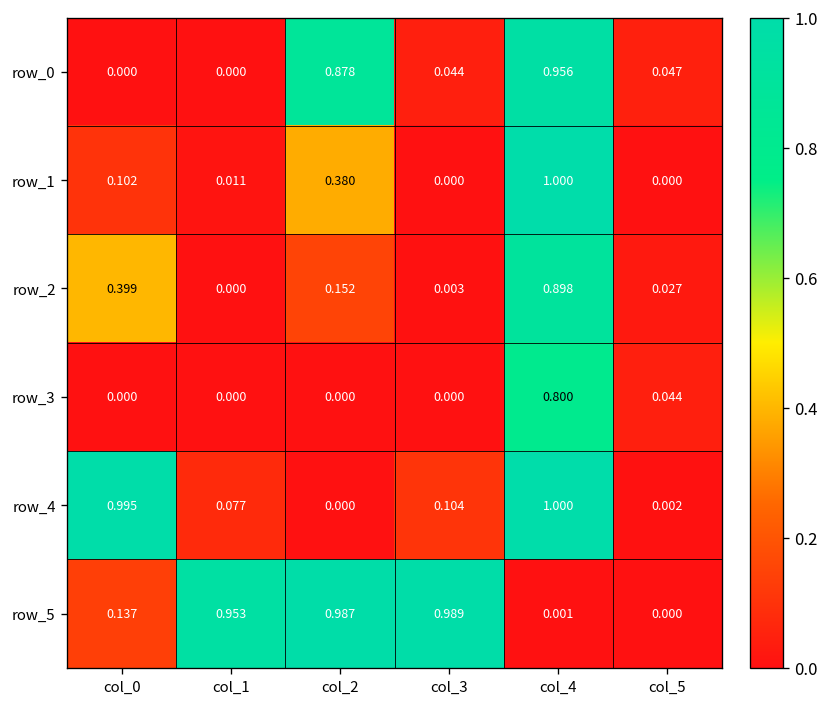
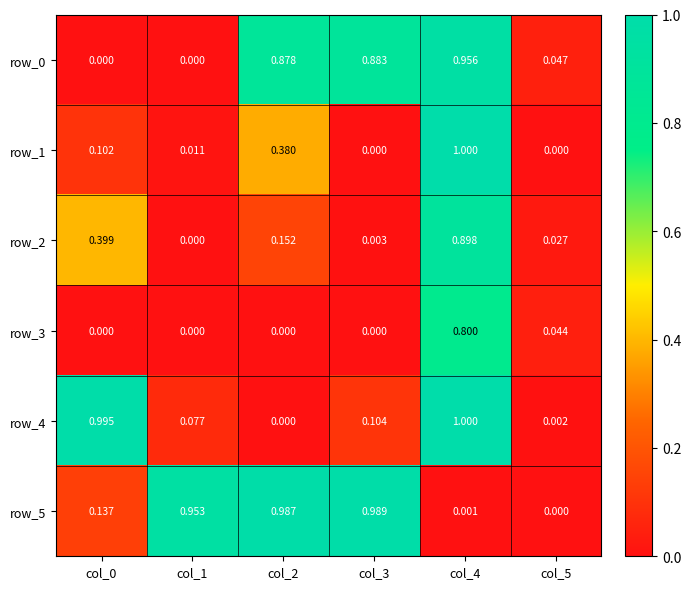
row_0, col_3: 0.044 -> 0.883
